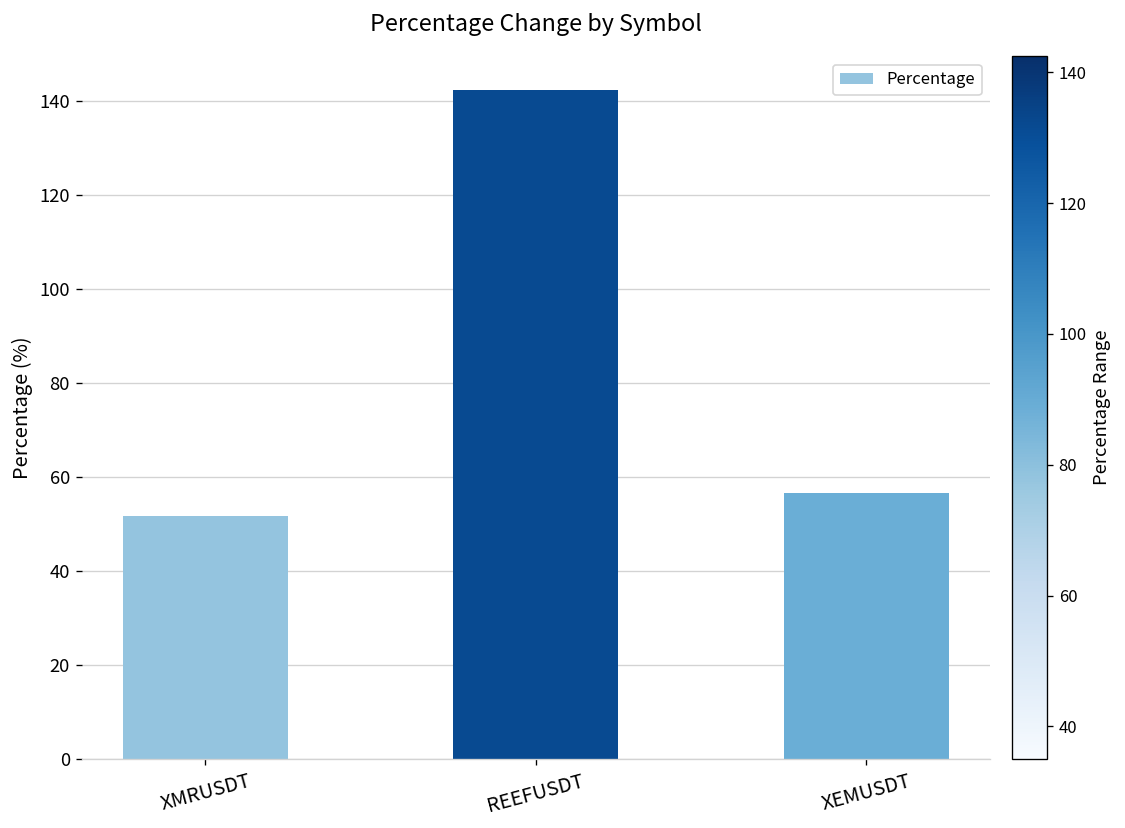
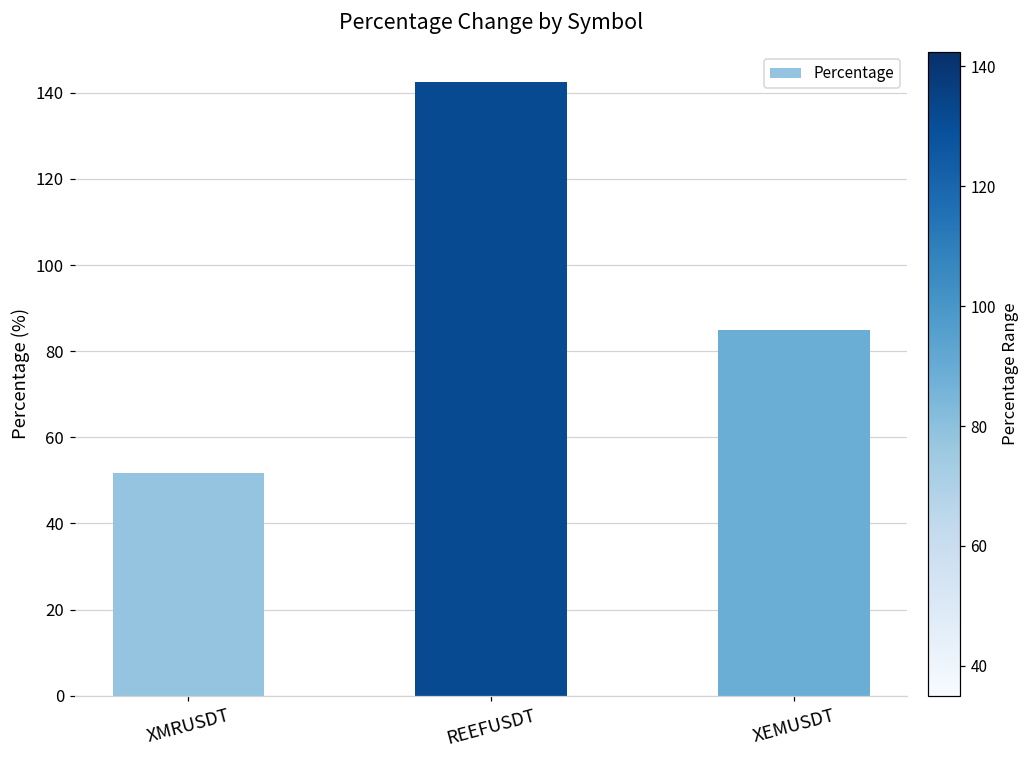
XEMUSDT: 57 -> 85
